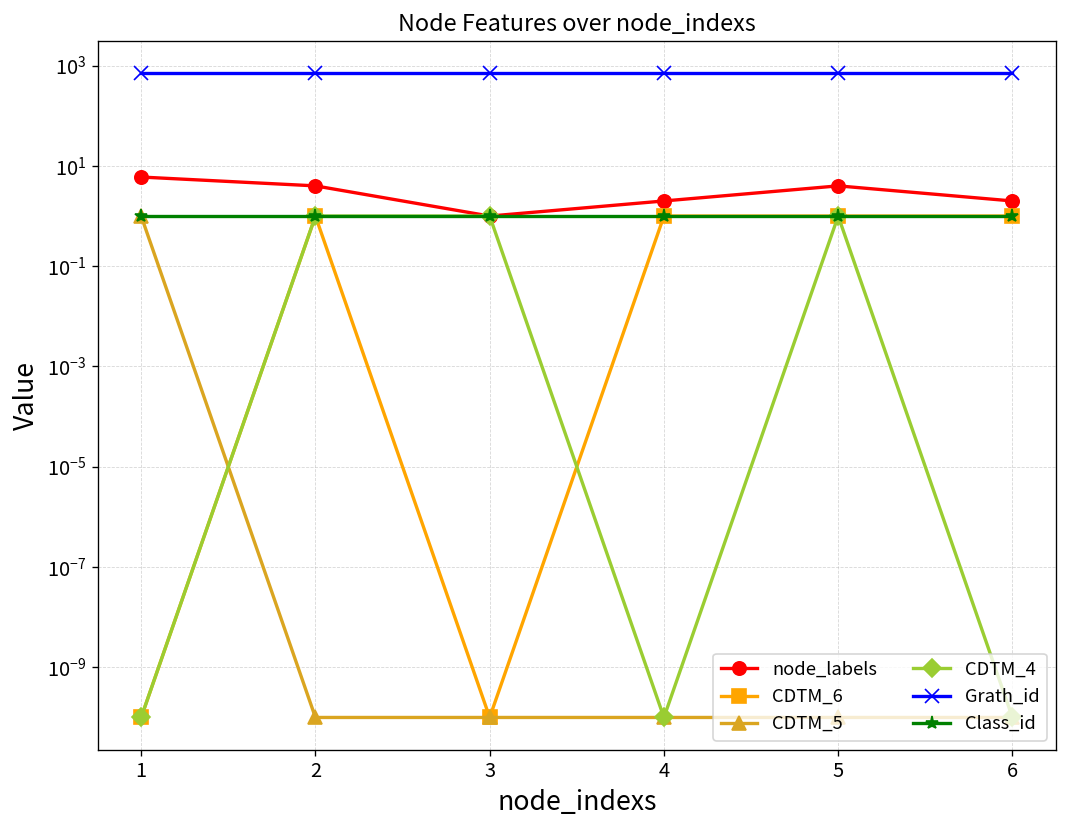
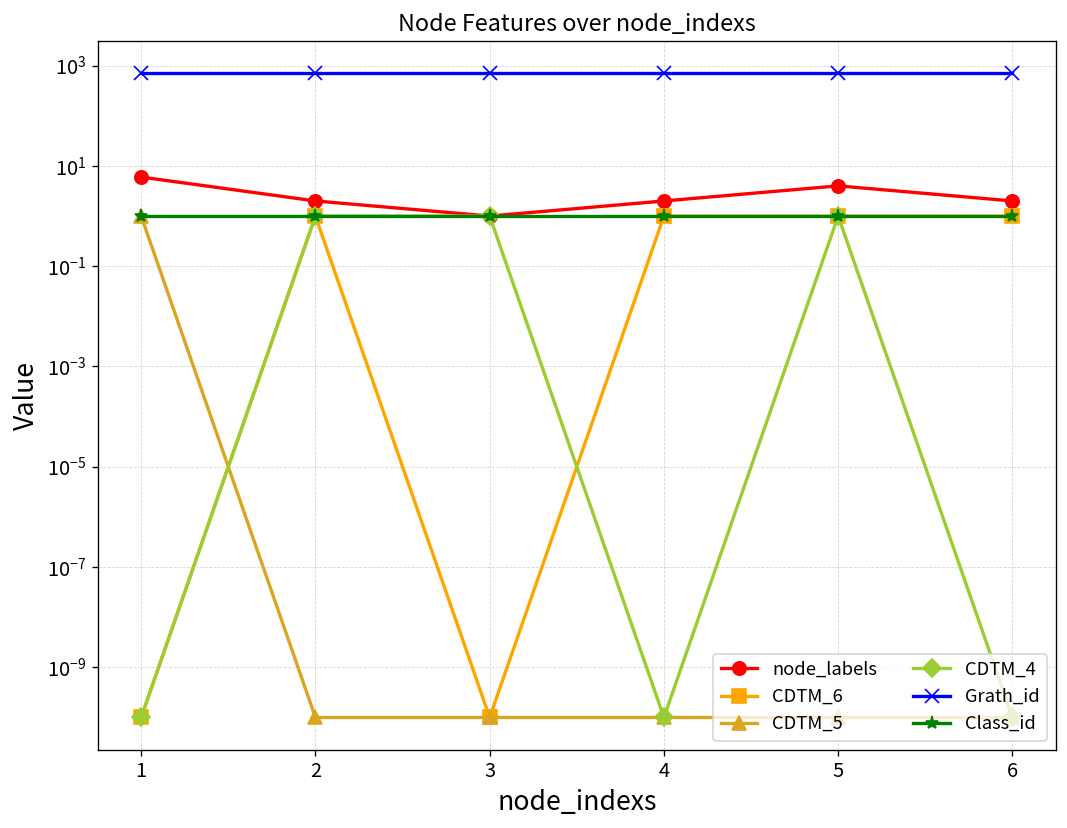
node_labels, 2: 4 -> 2
